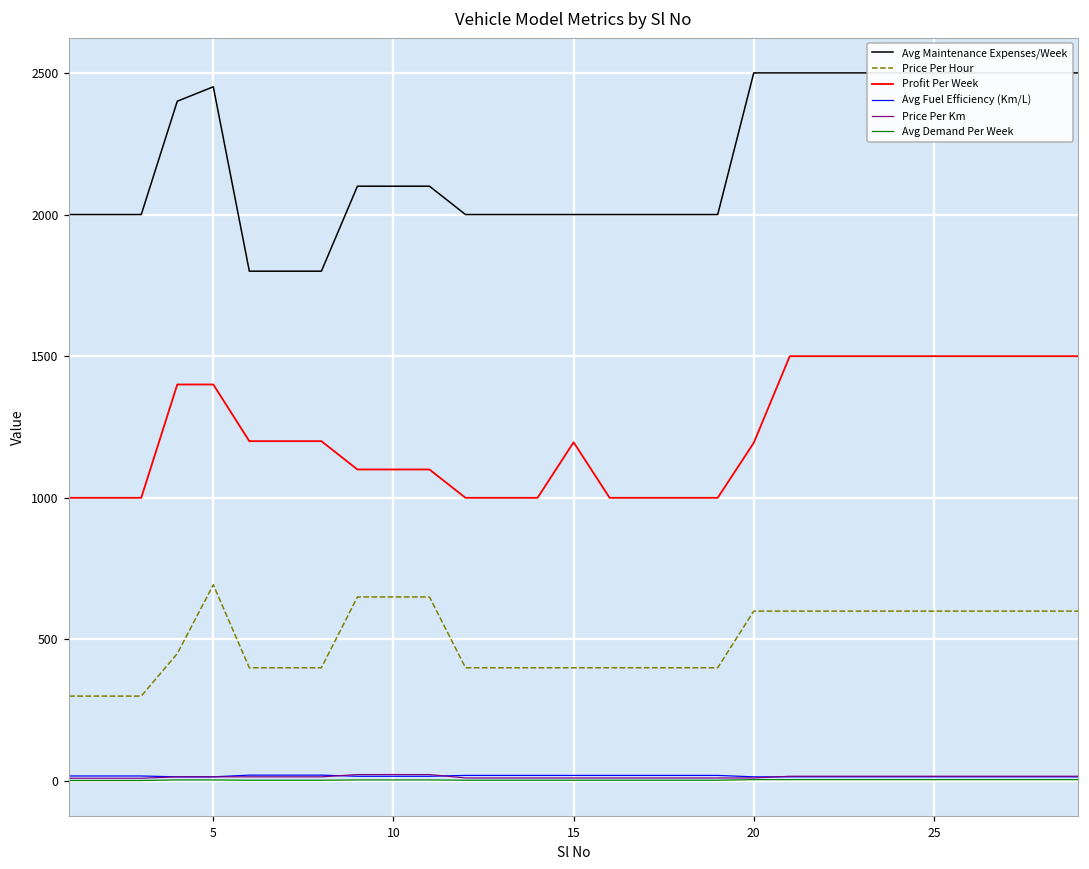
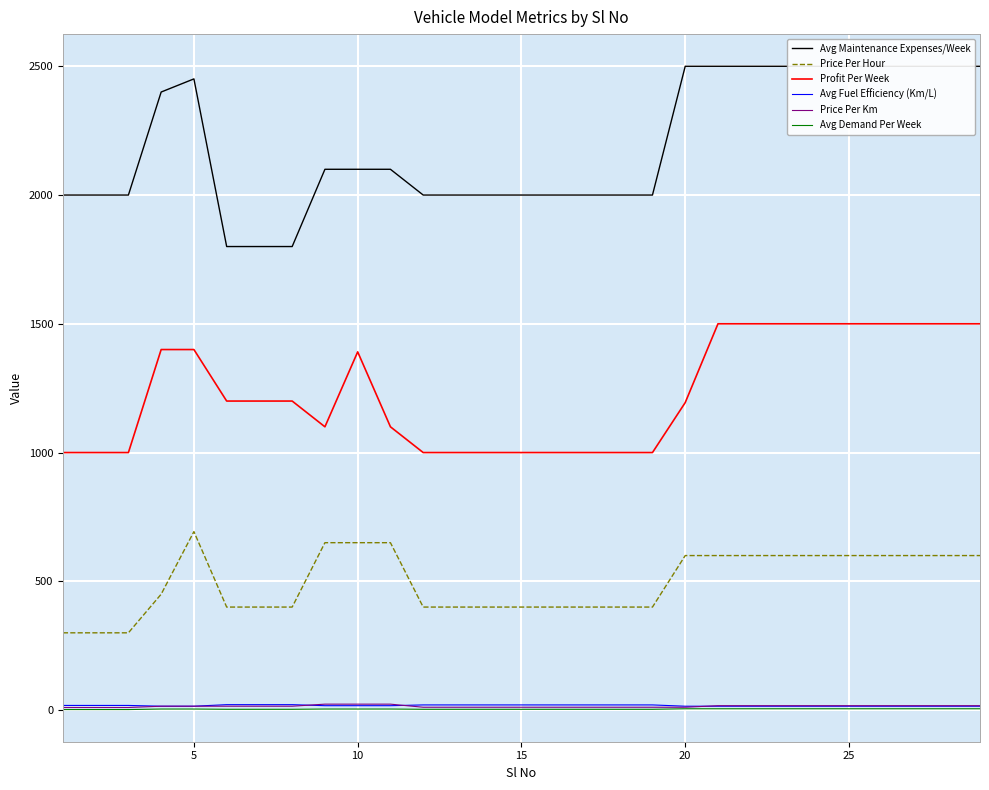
Profit Per Week, 10: 1100 -> 1390
Profit Per Week, 15: 1200 -> 1000
